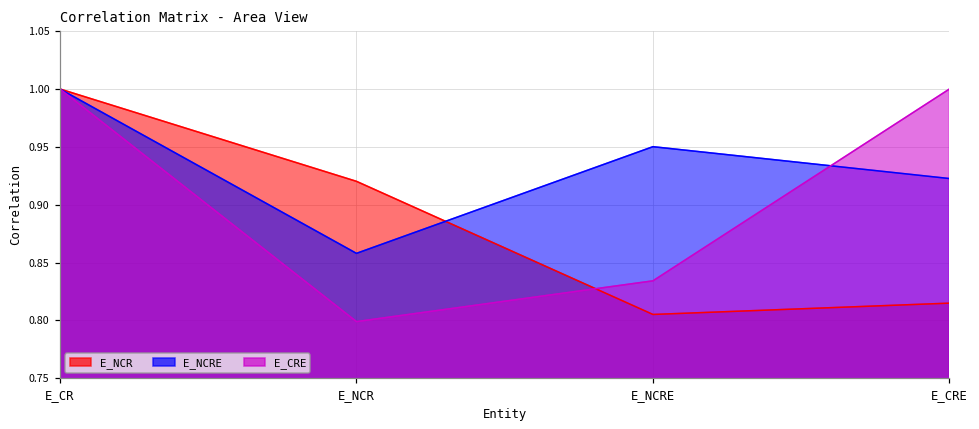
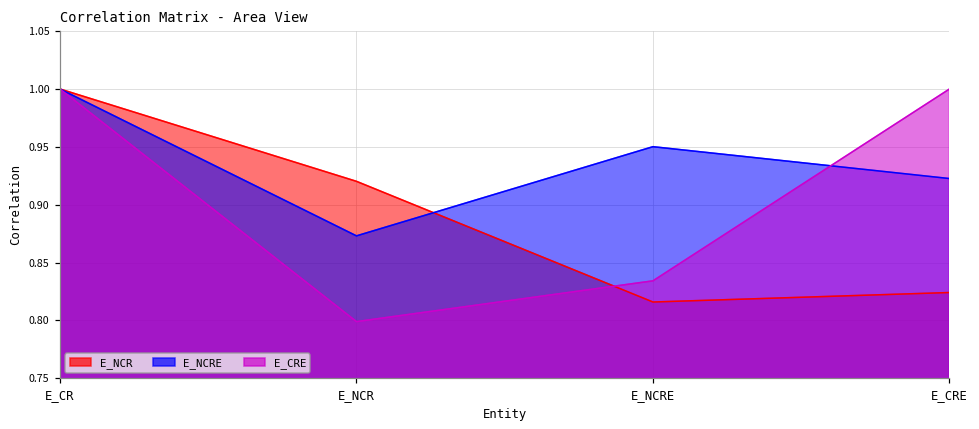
E_NCRE, E_NCR: 0.858 -> 0.873
E_NCR, E_NCRE: 0.805 -> 0.816
E_NCR, E_CRE: 0.815 -> 0.824
